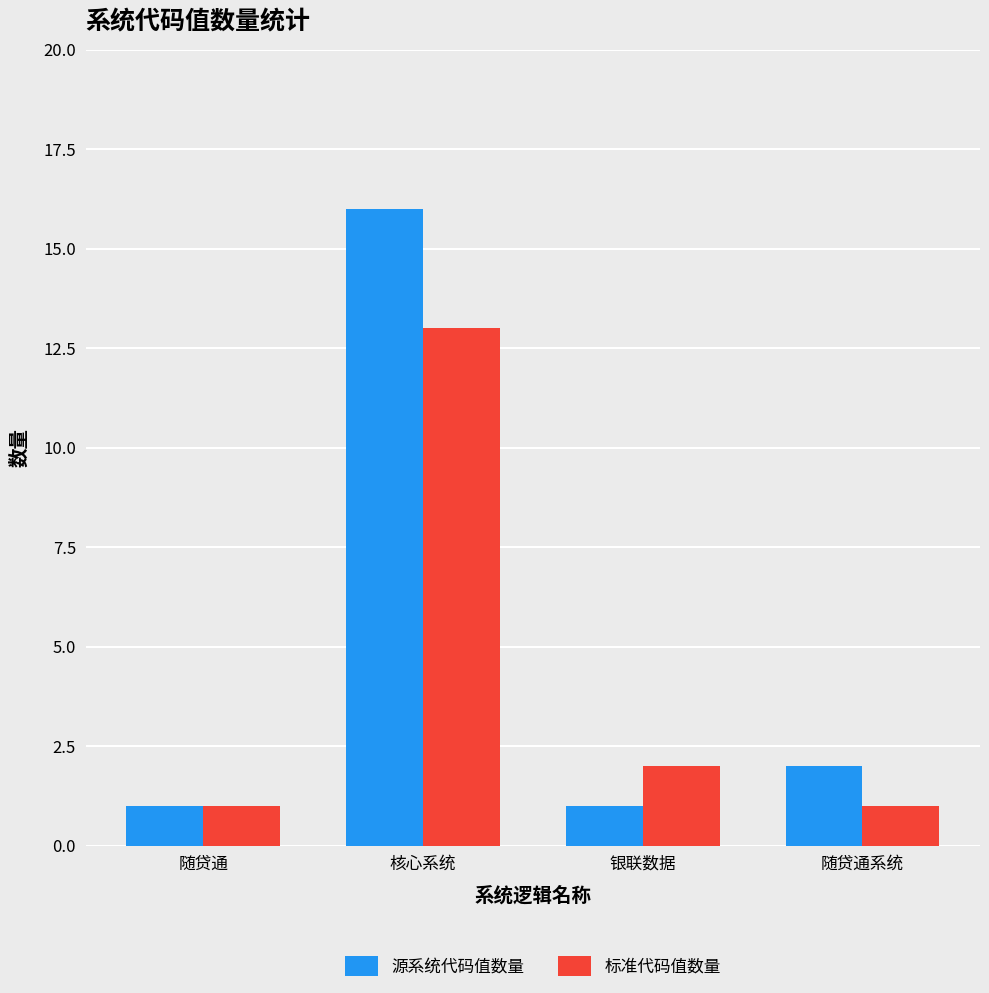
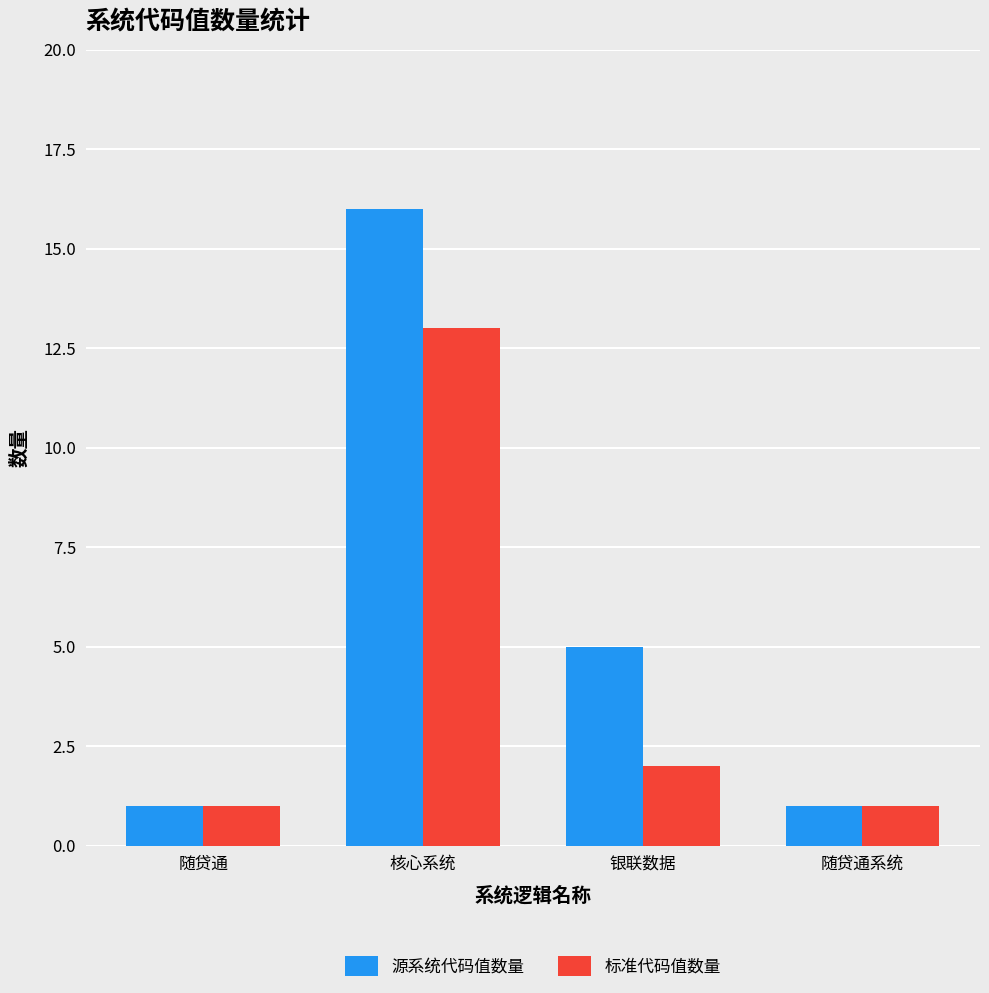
源系统代码值数量, 银联数据: 1 -> 5
源系统代码值数量, 随贷通系统: 2 -> 1
